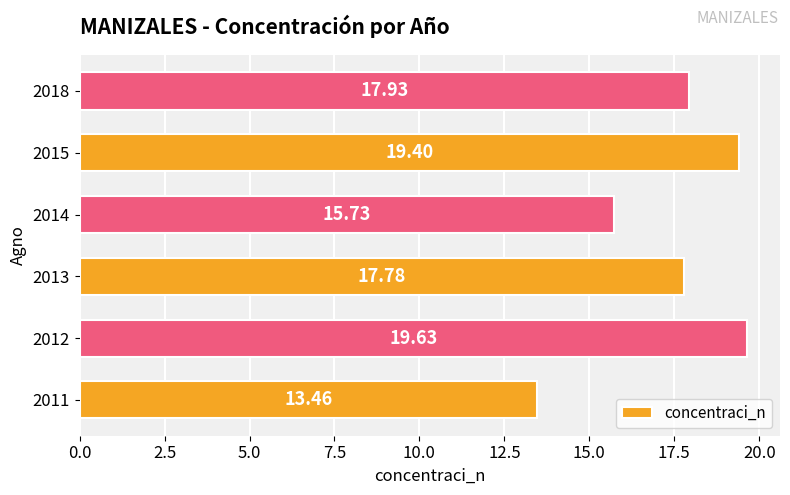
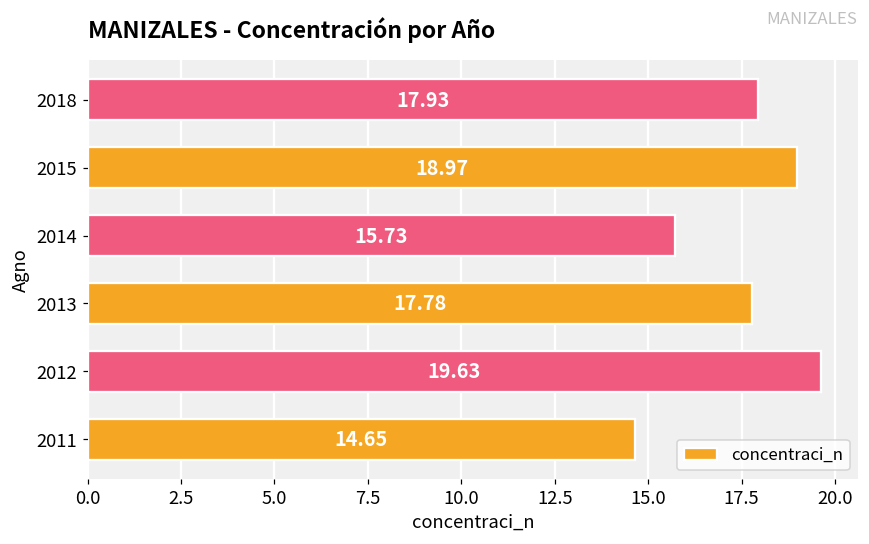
2015: 19.40 -> 18.97
2011: 13.46 -> 14.65
